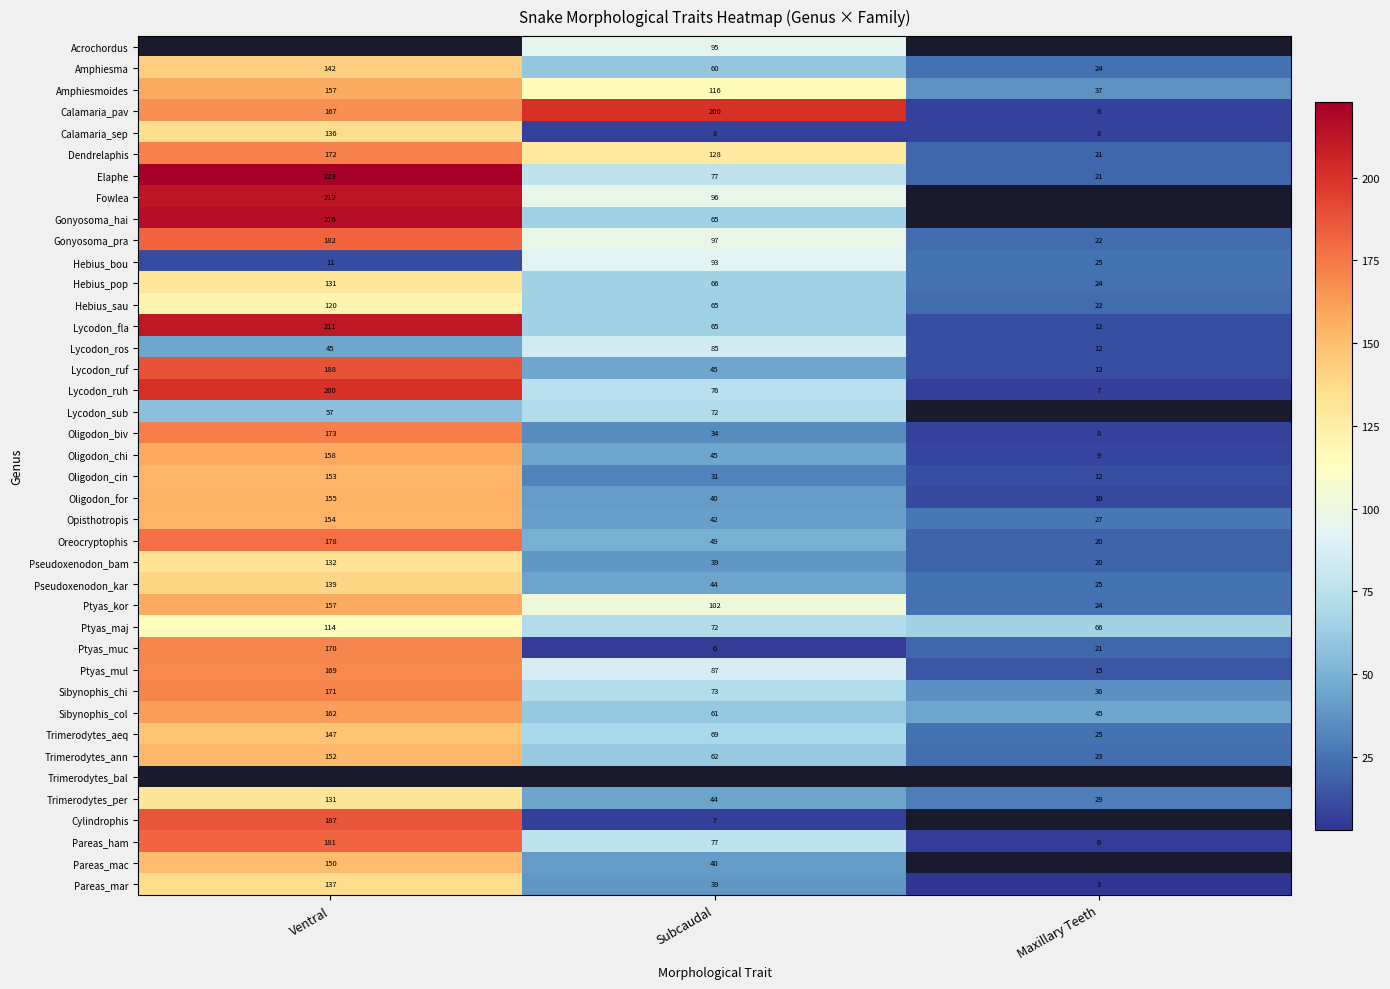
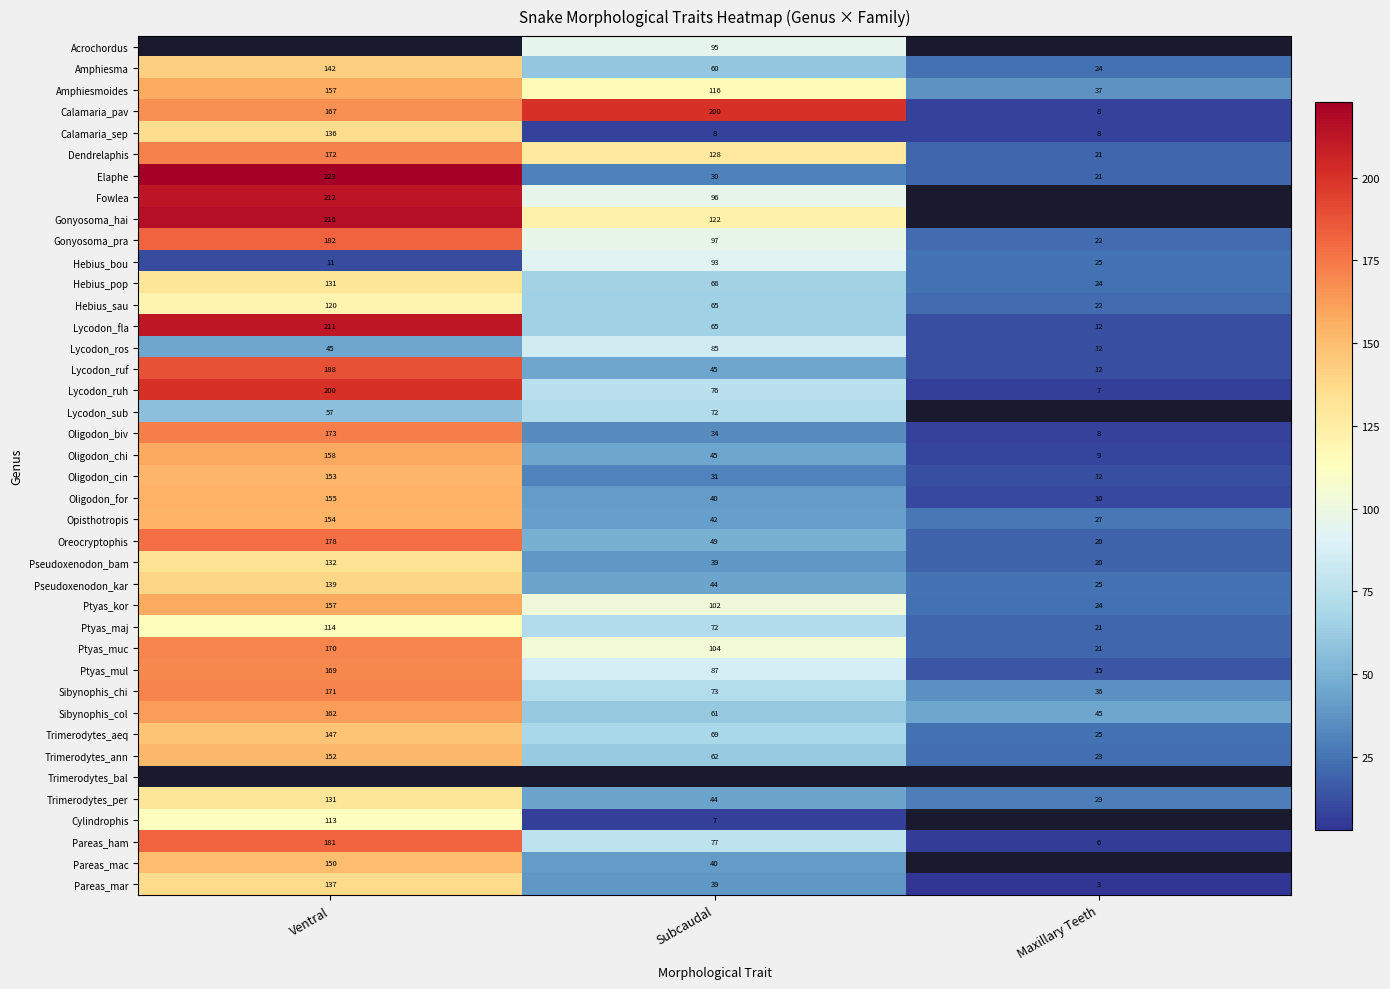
Elaphe, Subcaudal: 77 -> 30
Gonyosoma_hai, Subcaudal: 65 -> 122
Ptyas_maj, Maxillary Teeth: 66 -> 21
Ptyas_muc, Subcaudal: 6 -> 104
Cylindrophis, Ventral: 187 -> 113
